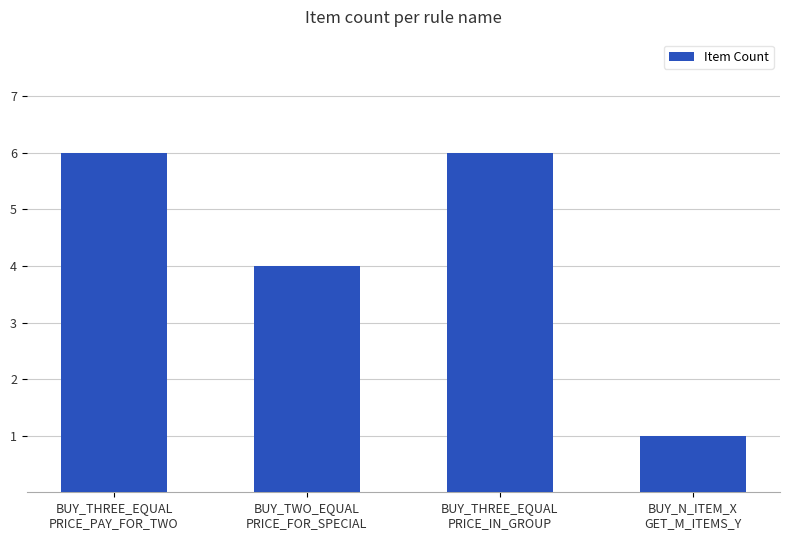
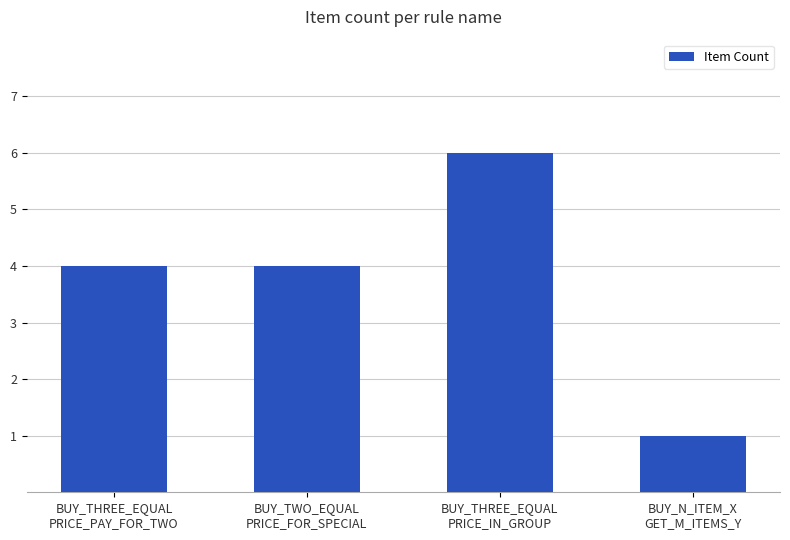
BUY_THREE_EQUAL PRICE_PAY_FOR_TWO: 6 -> 4
